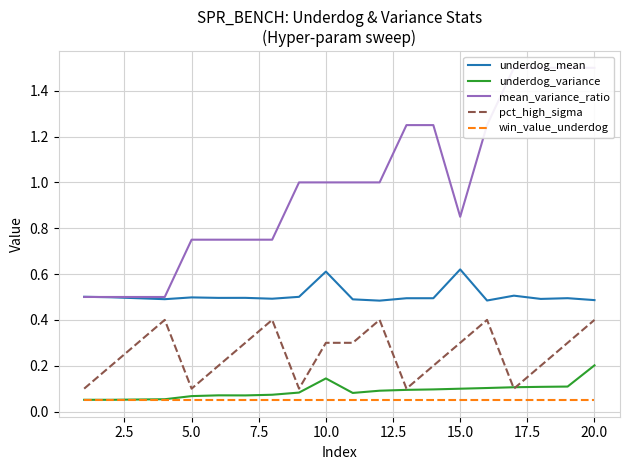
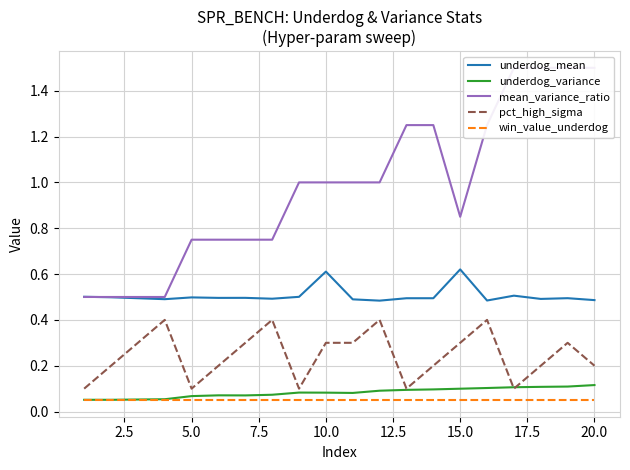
underdog_variance, 10.0: 0.14 -> 0.08
underdog_variance, 20.0: 0.20 -> 0.12
pct_high_sigma, 20.0: 0.4 -> 0.2
